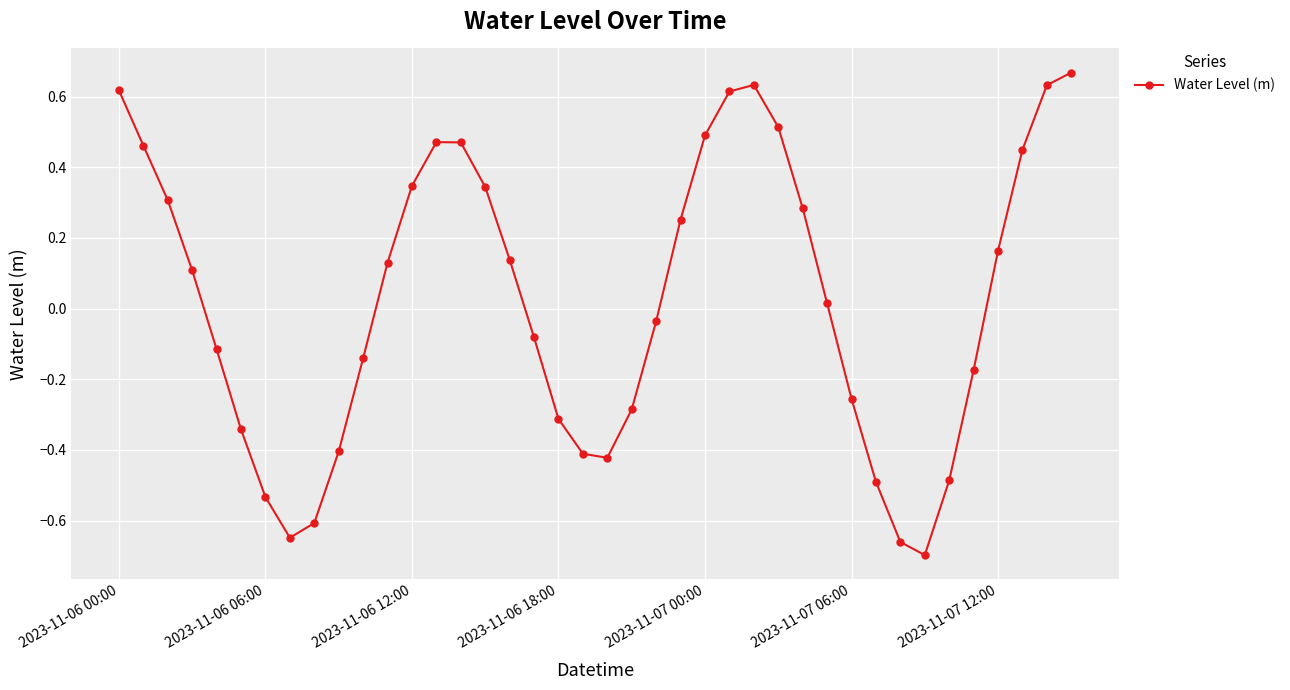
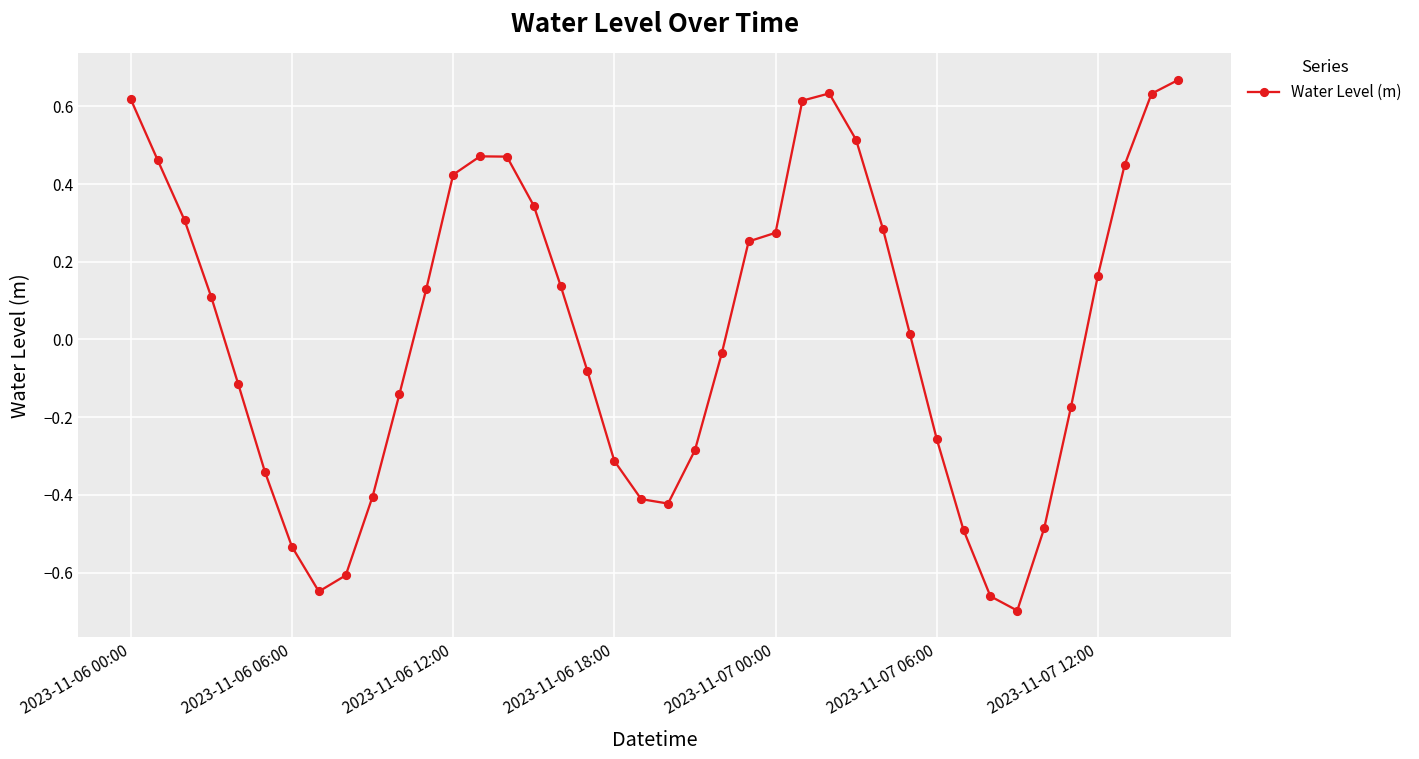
2023-11-06 12:00: 0.35 -> 0.42
2023-11-07 00:00: 0.49 -> 0.27
